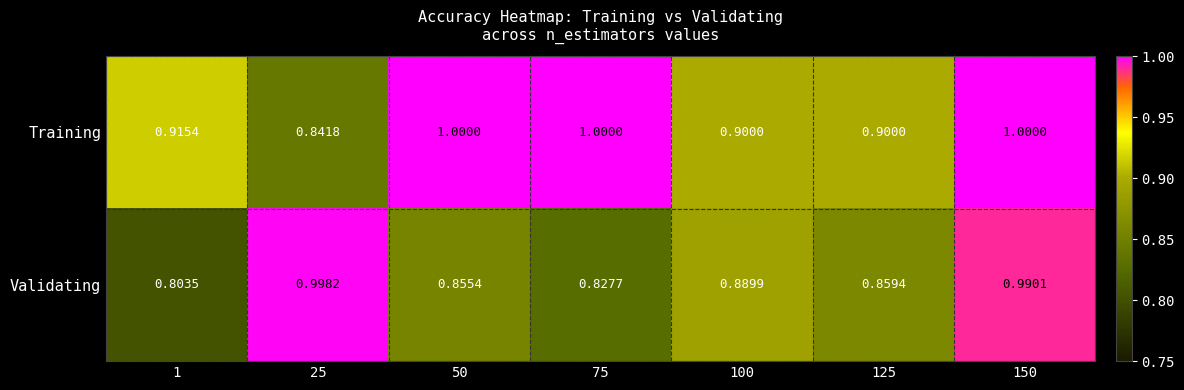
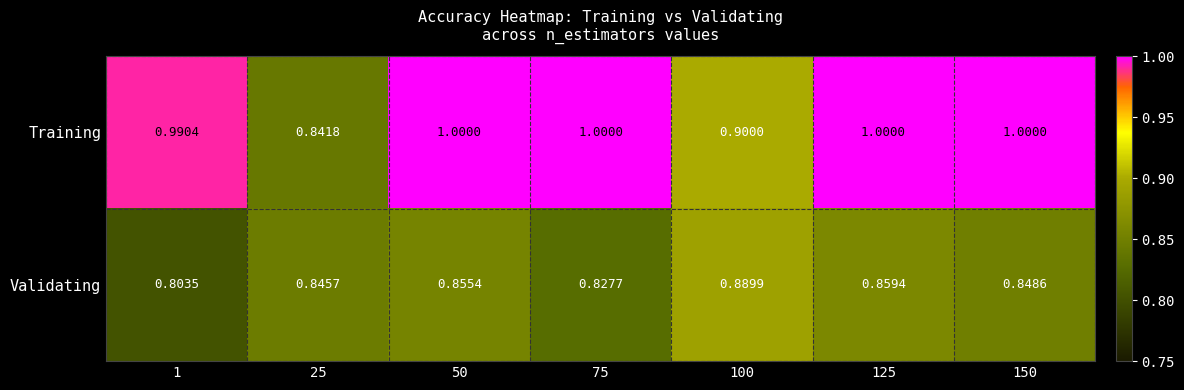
Training, 1: 0.9154 -> 0.9904
Training, 125: 0.9000 -> 1.0000
Validating, 25: 0.9982 -> 0.8457
Validating, 150: 0.9901 -> 0.8486
